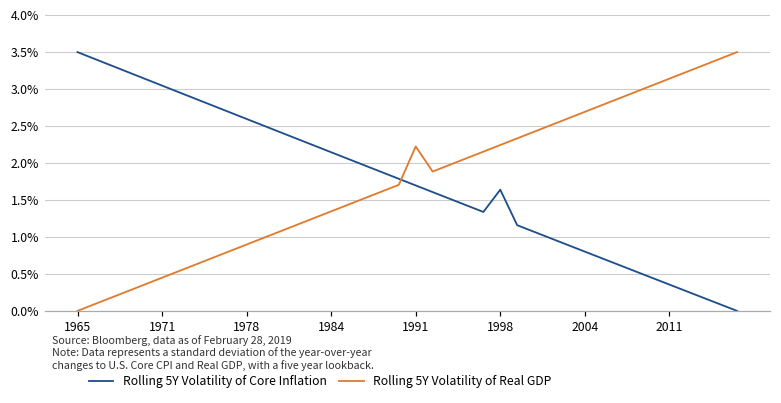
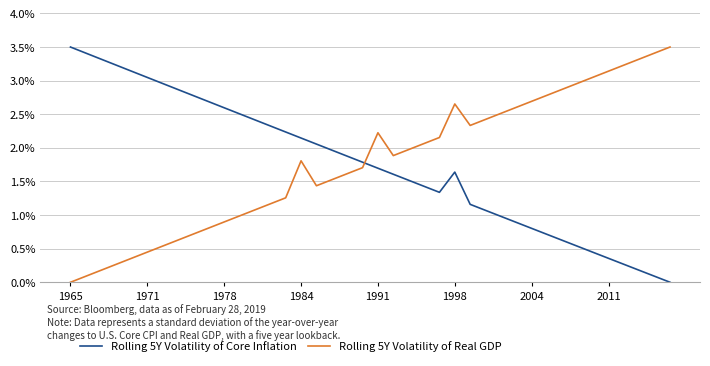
Rolling 5Y Volatility of Real GDP, 1984: 1.3% -> 1.8%
Rolling 5Y Volatility of Real GDP, 1998: 2.2% -> 2.7%
